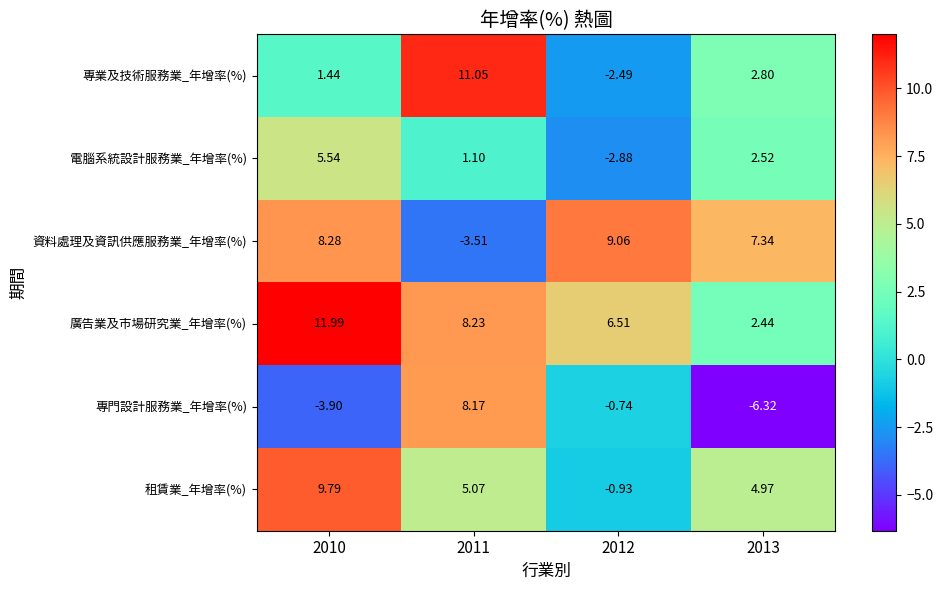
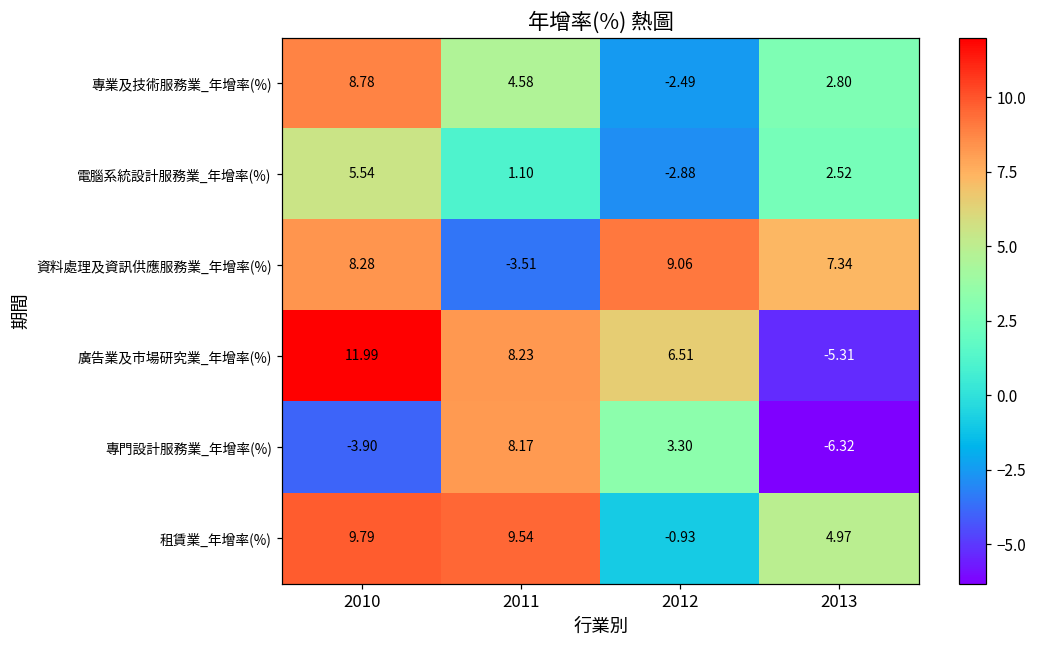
專業及技術服務業_年增率(%), 2010: 1.44 -> 8.78
專業及技術服務業_年增率(%), 2011: 11.05 -> 4.58
廣告業及市場研究業_年增率(%), 2013: 2.44 -> -5.31
專門設計服務業_年增率(%), 2012: -0.74 -> 3.30
租賃業_年增率(%), 2011: 5.07 -> 9.54
